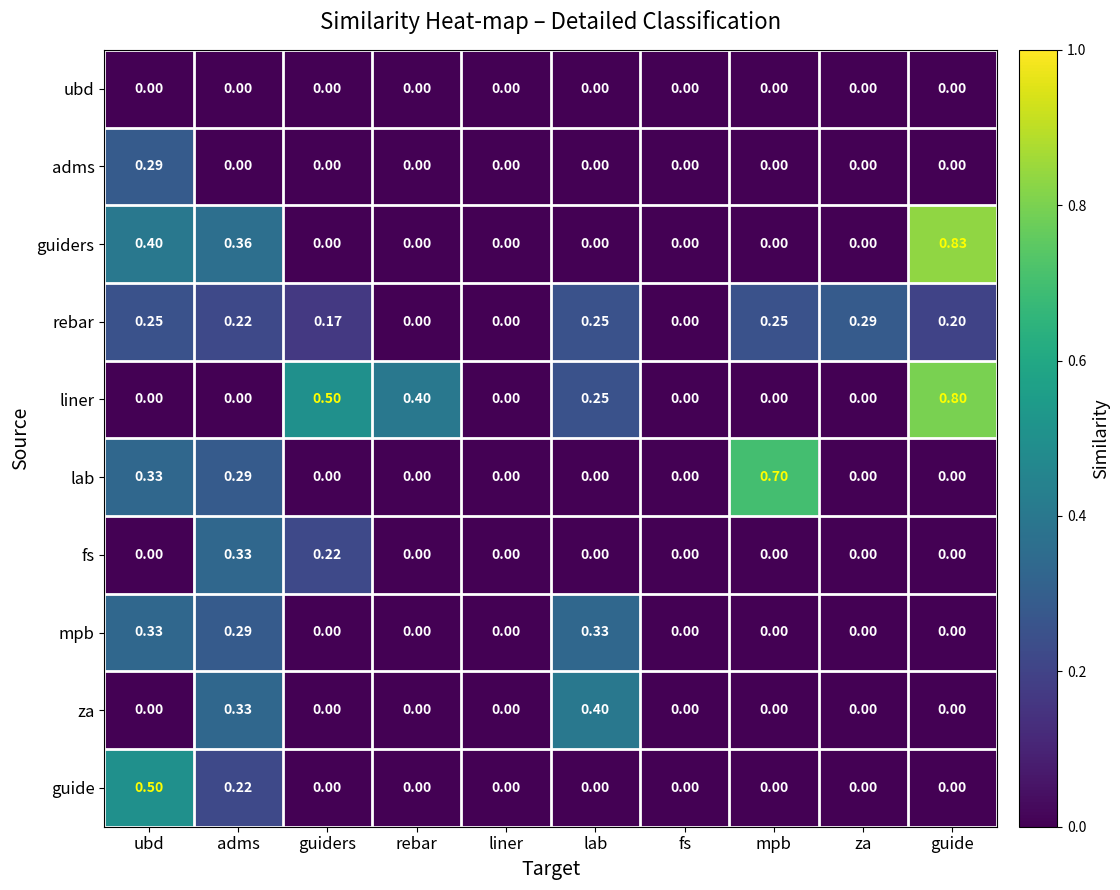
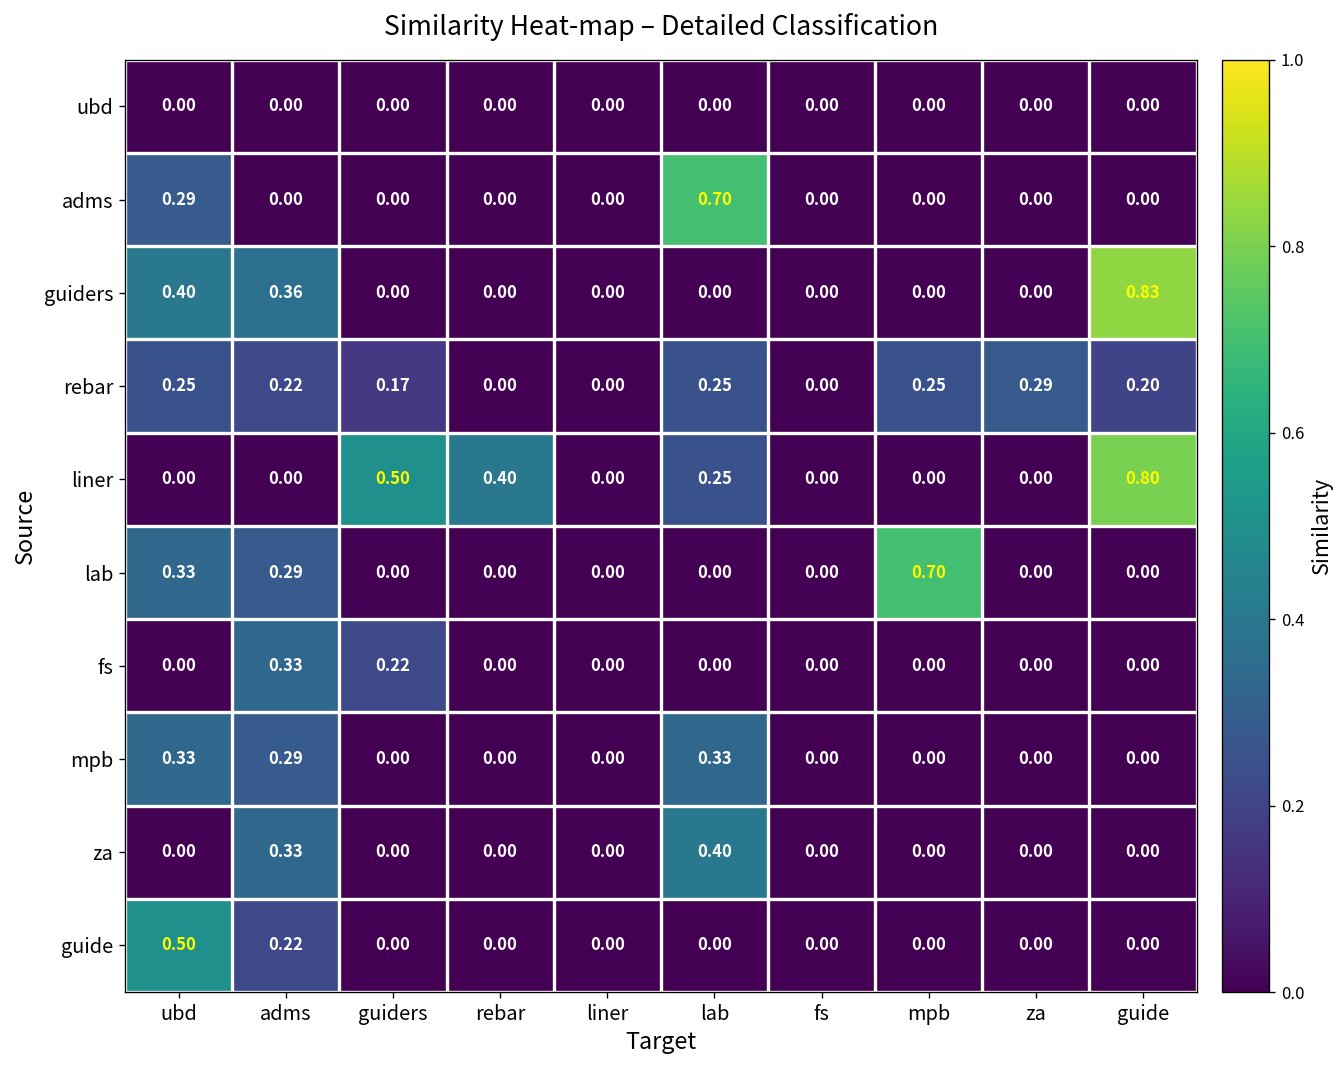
adms, lab: 0.00 -> 0.70
